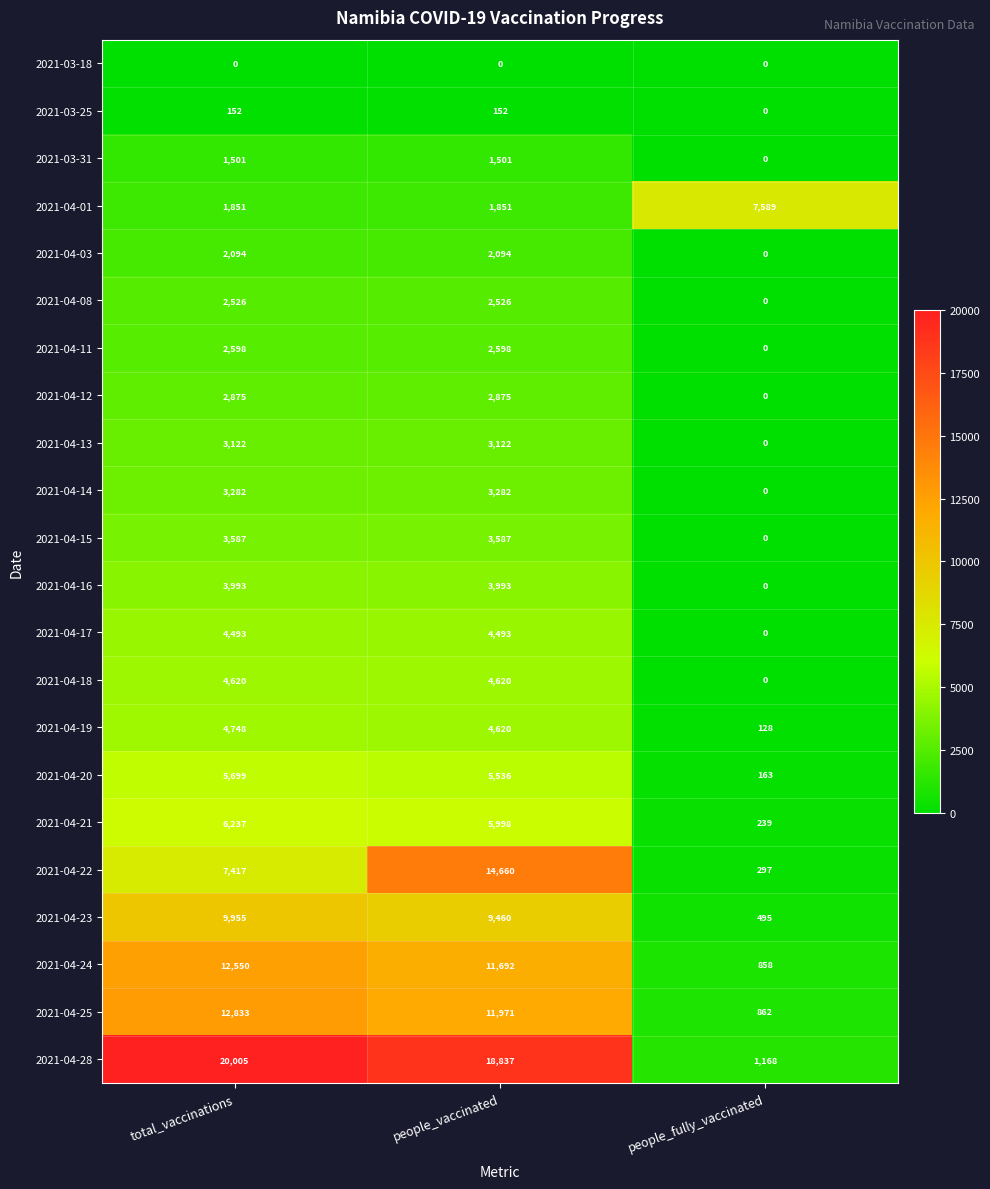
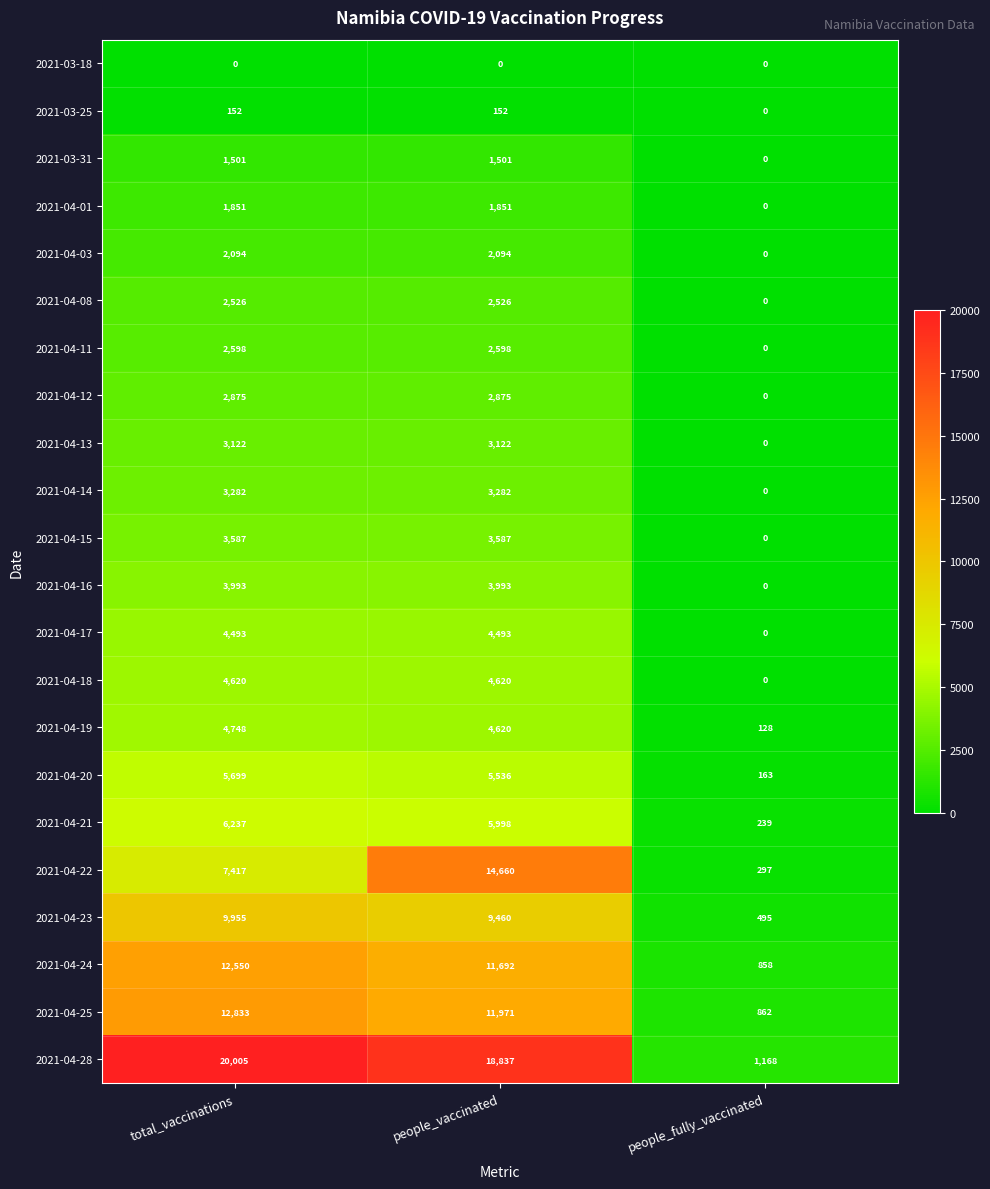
2021-04-01, people_fully_vaccinated: 7,589 -> 0
